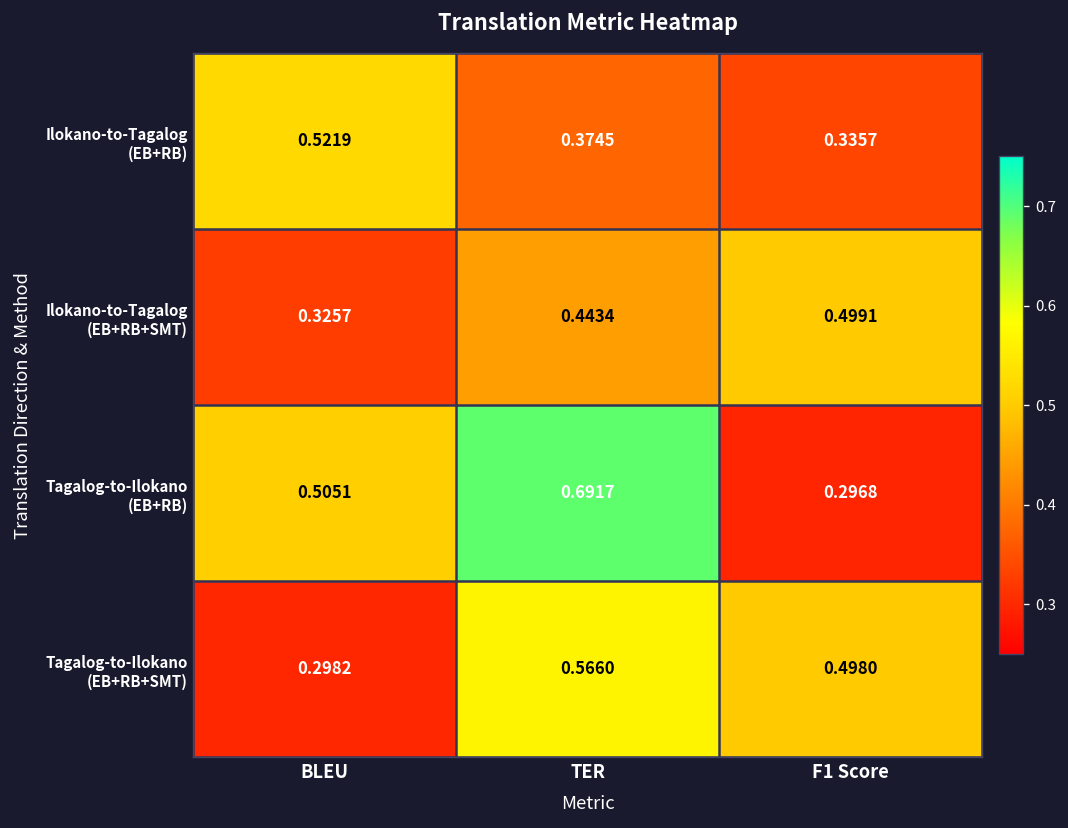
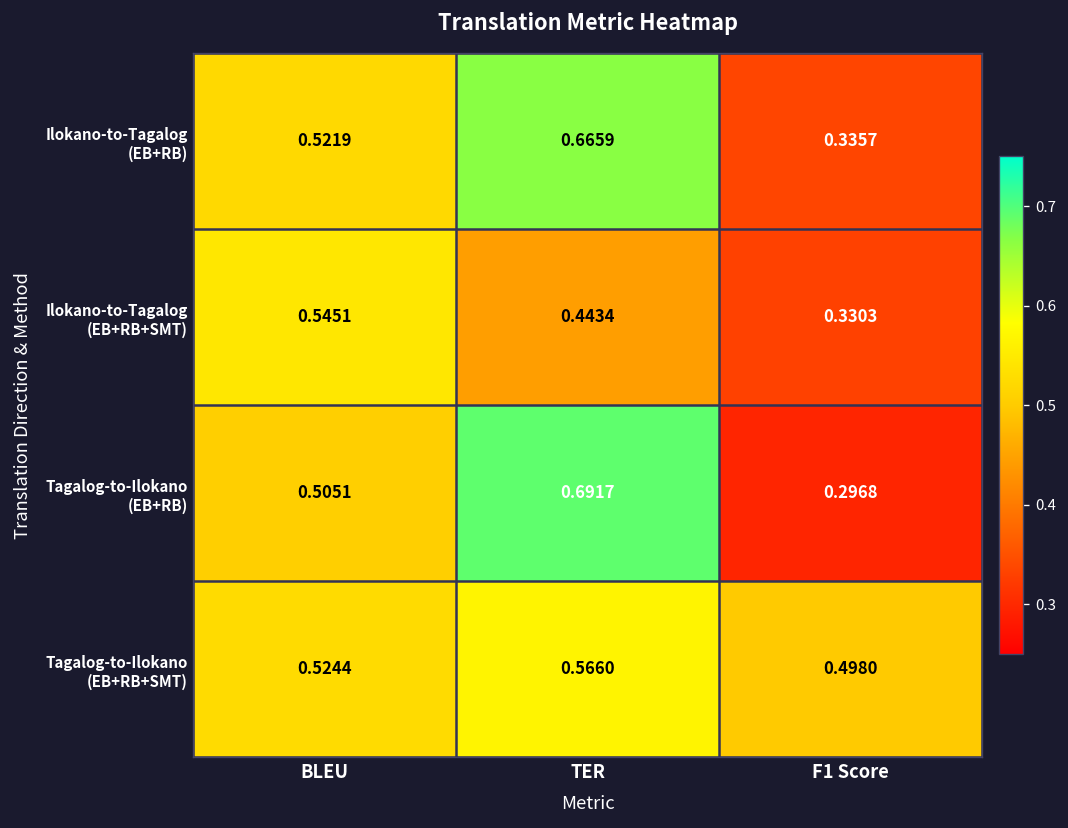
Ilokano-to-Tagalog (EB+RB), TER: 0.3745 -> 0.6659
Ilokano-to-Tagalog (EB+RB+SMT), BLEU: 0.3257 -> 0.5451
Ilokano-to-Tagalog (EB+RB+SMT), F1 Score: 0.4991 -> 0.3303
Tagalog-to-Ilokano (EB+RB+SMT), BLEU: 0.2982 -> 0.5244
